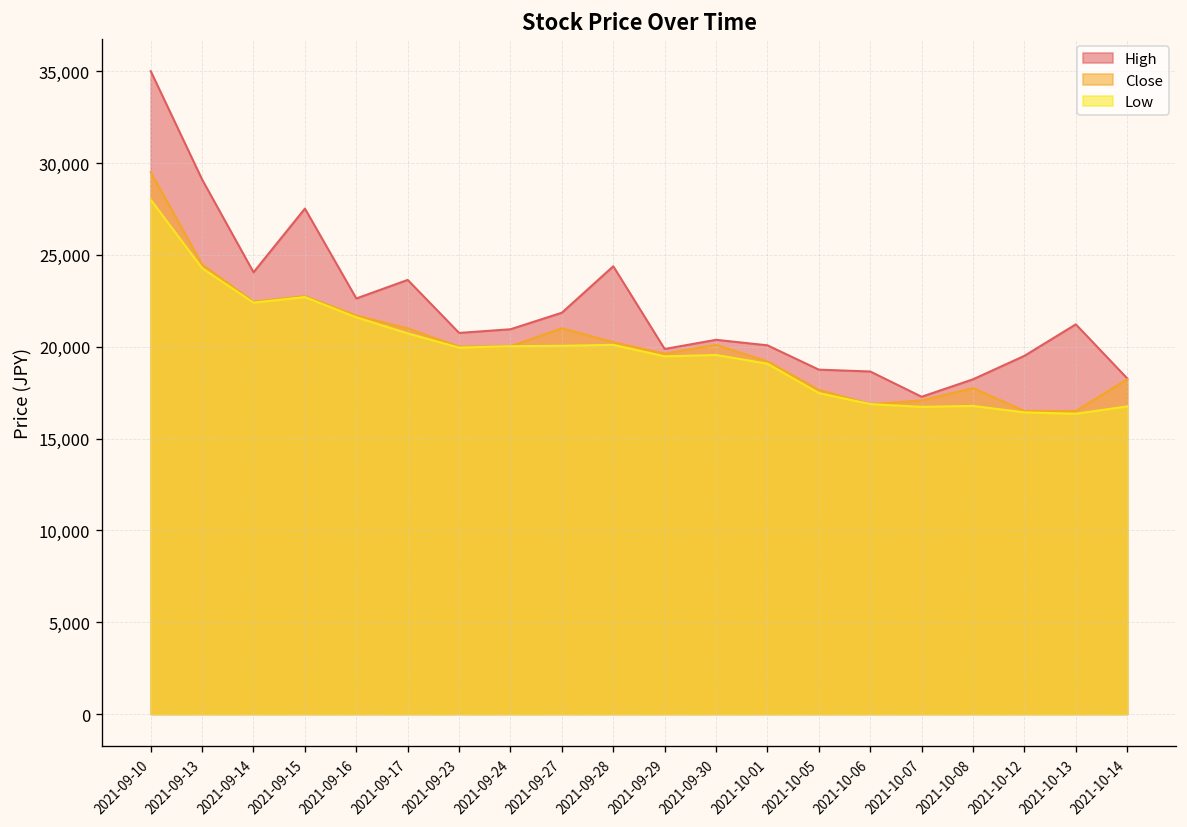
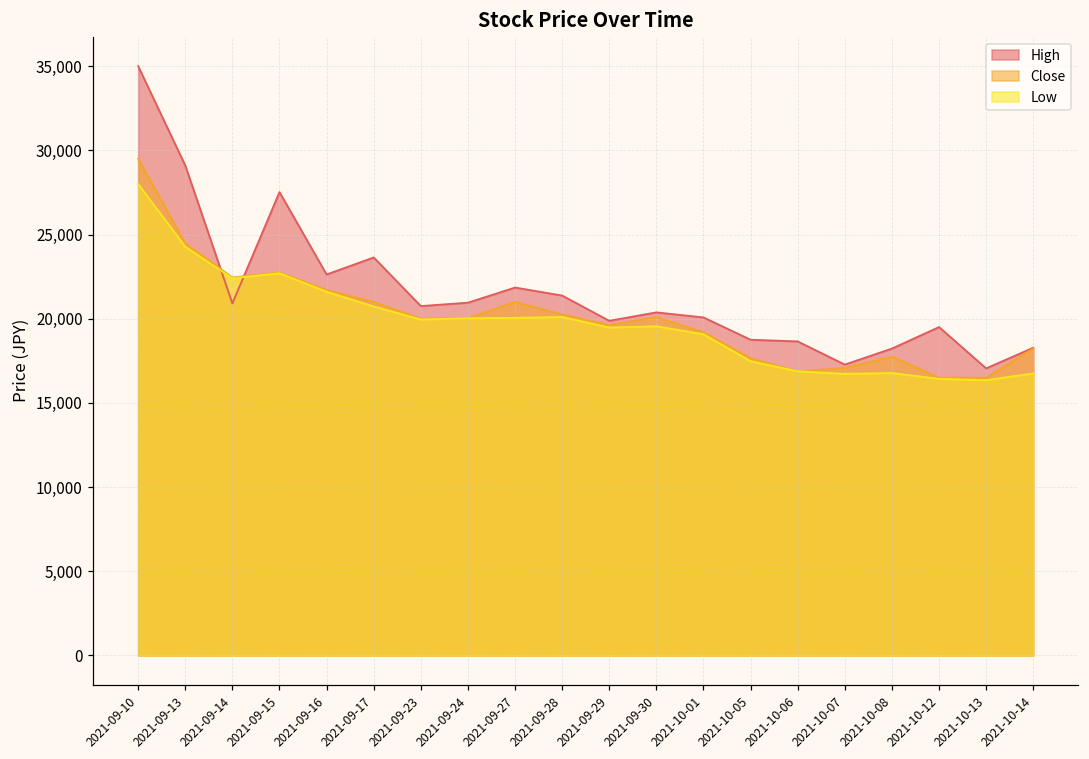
High, 2021-09-14: 24,100 -> 20,900
High, 2021-09-28: 24,400 -> 21,400
High, 2021-10-13: 21,200 -> 17,100
